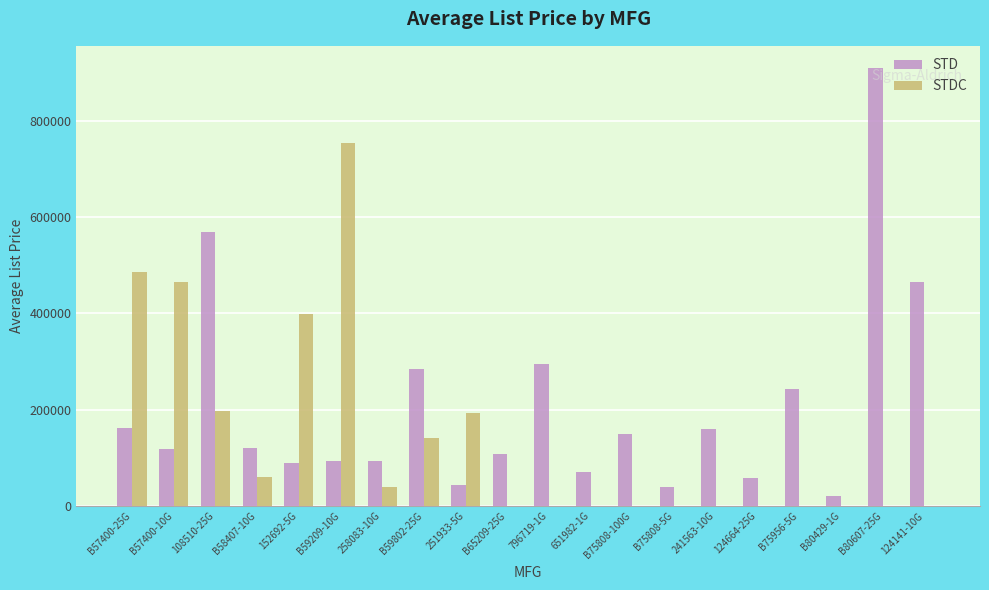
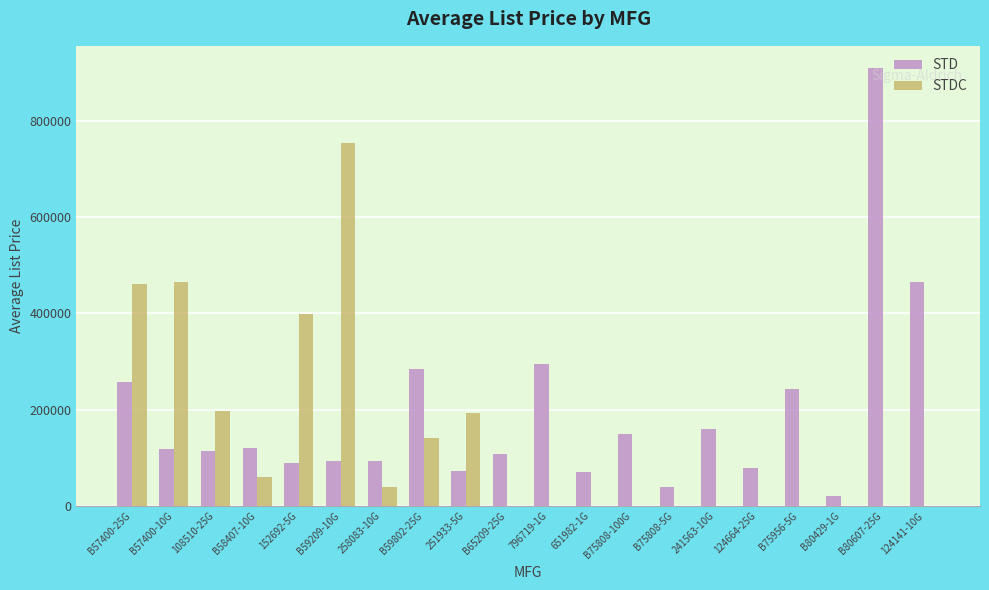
STD, B57400-25G: 160000 -> 260000
STDC, B57400-25G: 490000 -> 460000
STD, 108510-25G: 570000 -> 110000
STD, 251933-5G: 40000 -> 70000
STD, 124664-25G: 60000 -> 80000
